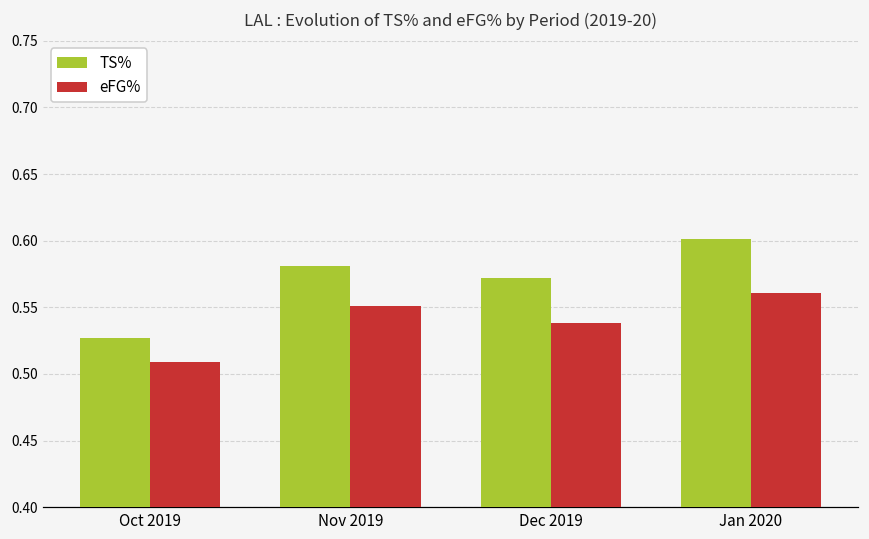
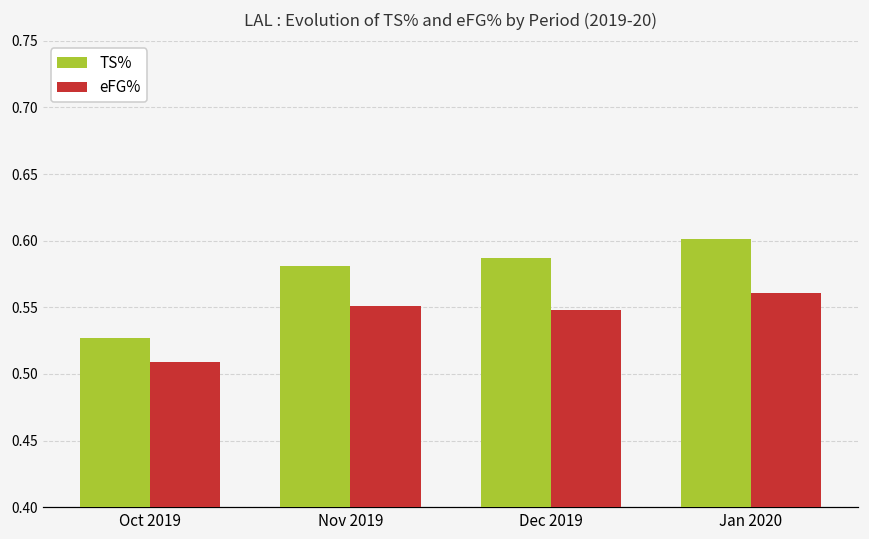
TS%, Dec 2019: 0.572 -> 0.587
eFG%, Dec 2019: 0.538 -> 0.548
